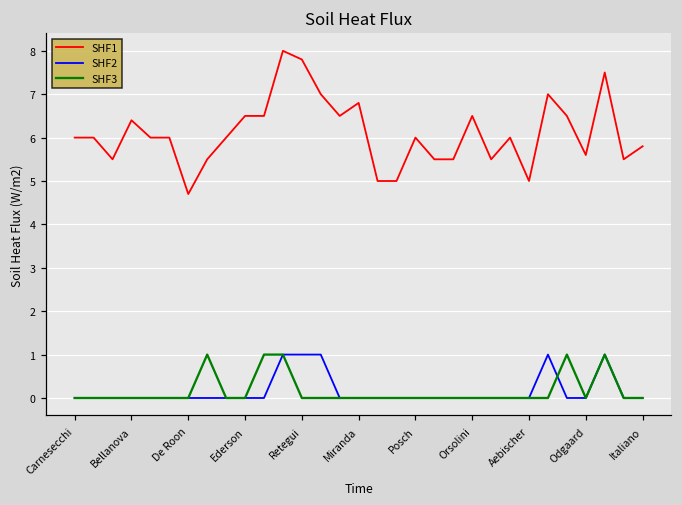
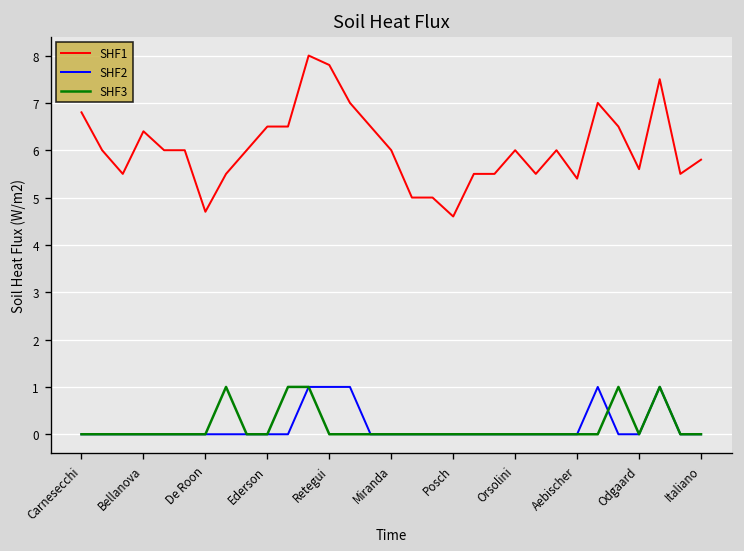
SHF1, Carnesecchi: 6.0 -> 6.8
SHF1, Miranda: 6.8 -> 6.0
SHF1, Posch: 6.0 -> 4.6
SHF1, Orsolini: 6.5 -> 6.0
SHF1, Aebischer: 5.0 -> 5.4
